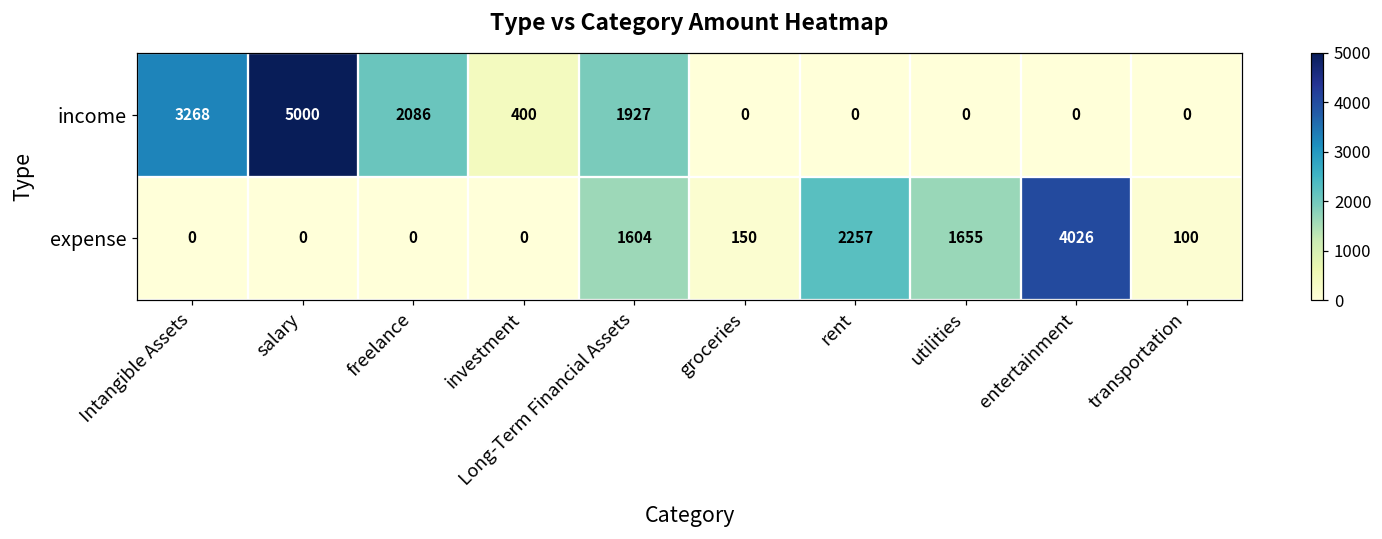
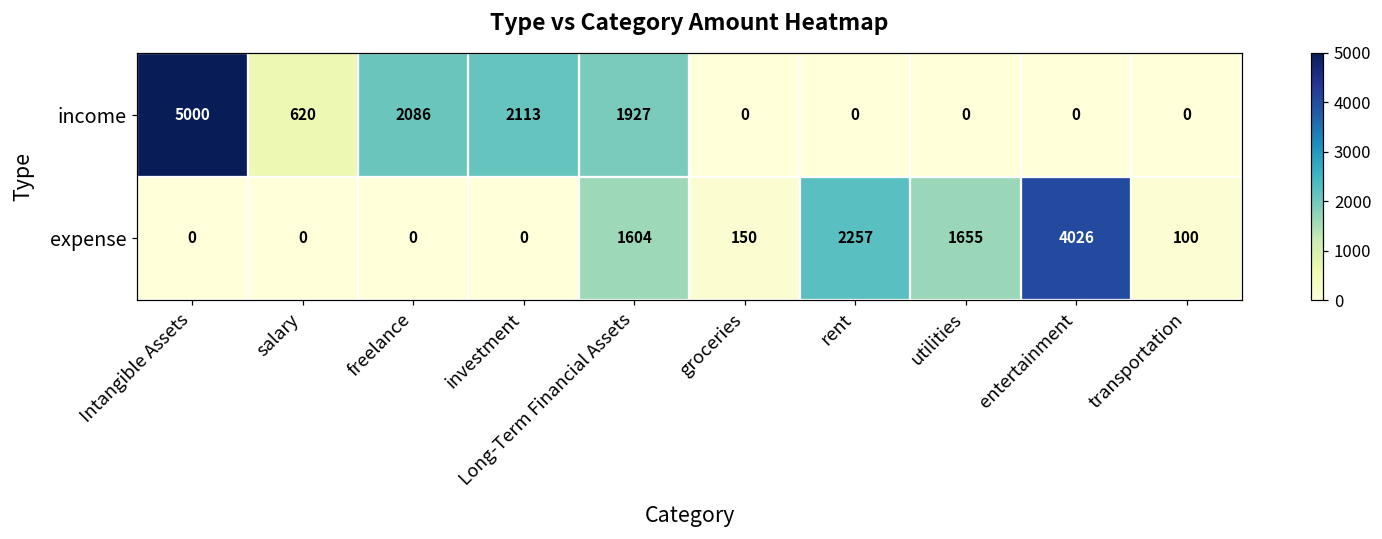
income, Intangible Assets: 3268 -> 5000
income, salary: 5000 -> 620
income, investment: 400 -> 2113
